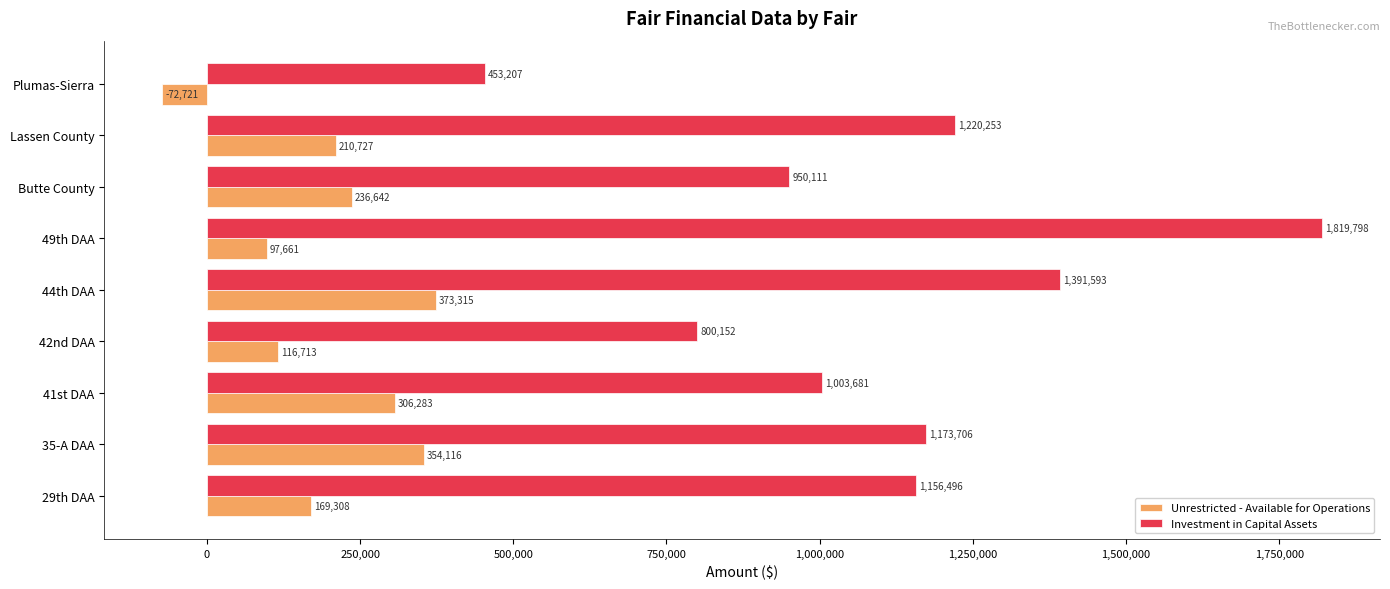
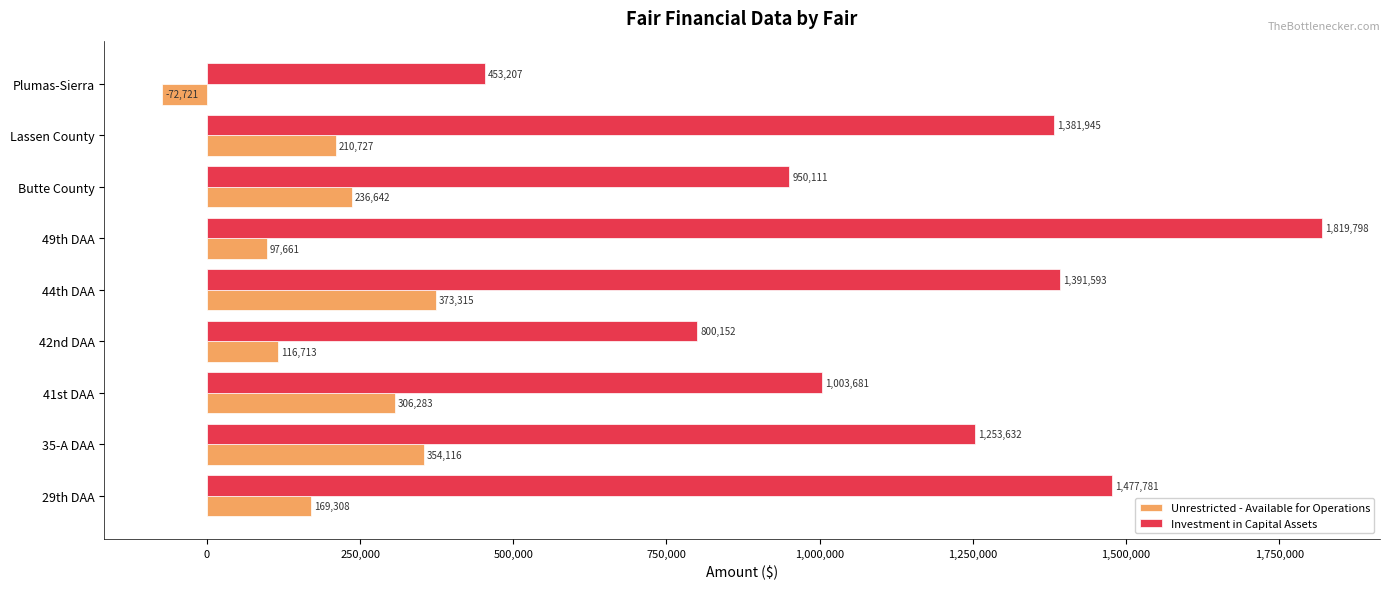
Investment in Capital Assets, Lassen County: 1,220,253 -> 1,381,945
Investment in Capital Assets, 35-A DAA: 1,173,706 -> 1,253,632
Investment in Capital Assets, 29th DAA: 1,156,496 -> 1,477,781
